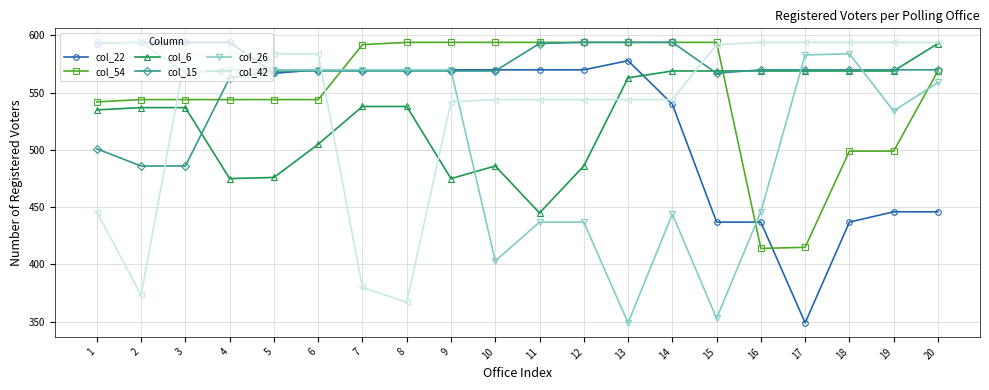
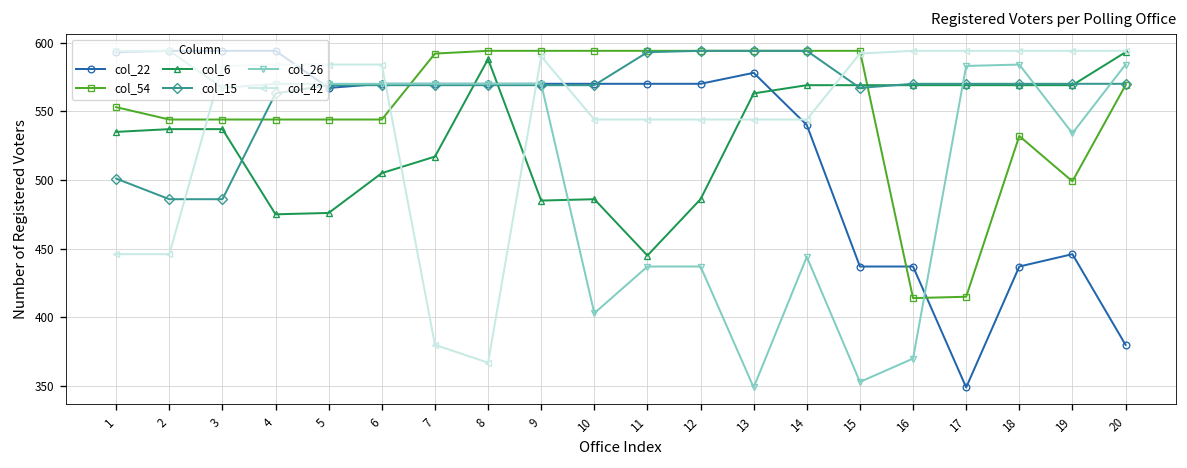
col_54, 1: 542 -> 553
col_42, 2: 373 -> 446
col_6, 7: 538 -> 517
col_6, 8: 538 -> 588
col_6, 9: 475 -> 485
col_42, 9: 542 -> 590
col_26, 16: 446 -> 370
col_54, 18: 499 -> 532
col_22, 20: 446 -> 380
col_26, 20: 559 -> 584
